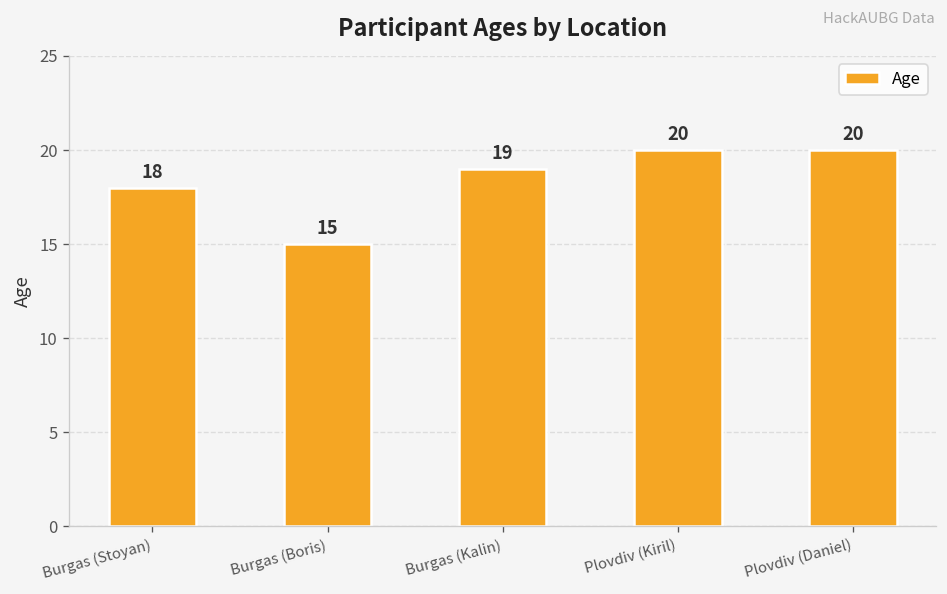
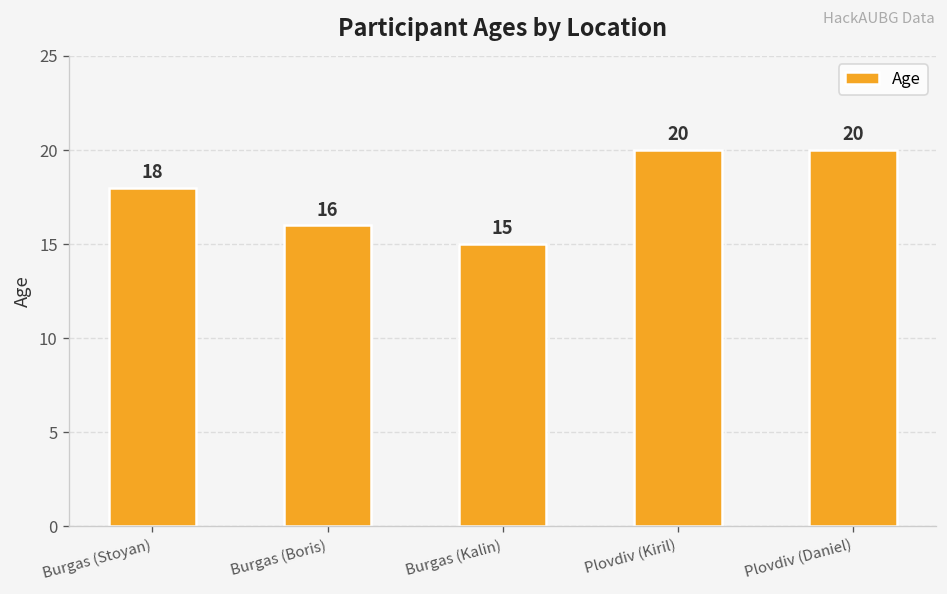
Burgas (Boris): 15 -> 16
Burgas (Kalin): 19 -> 15
